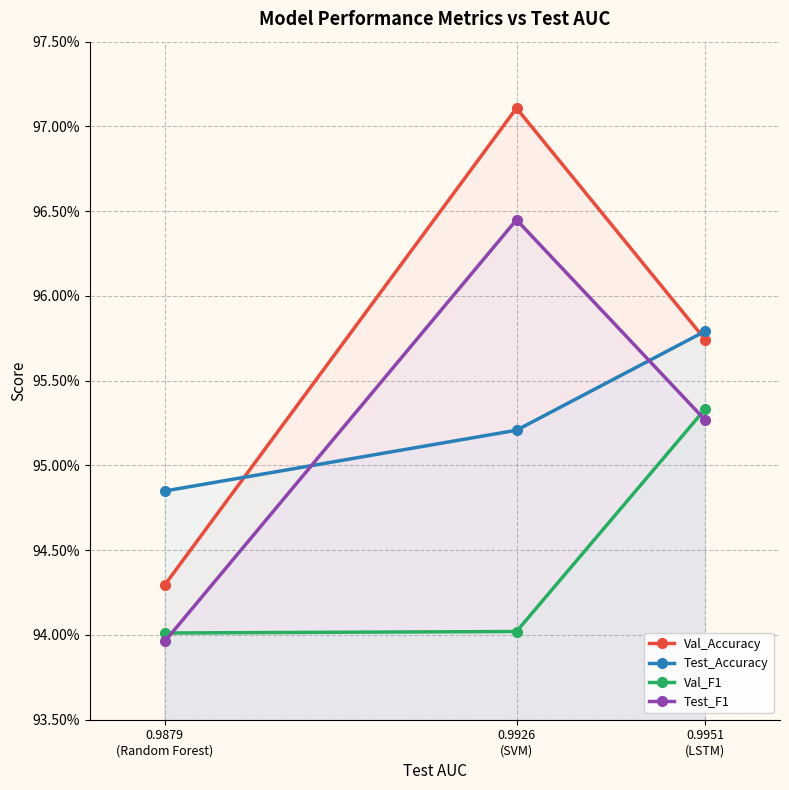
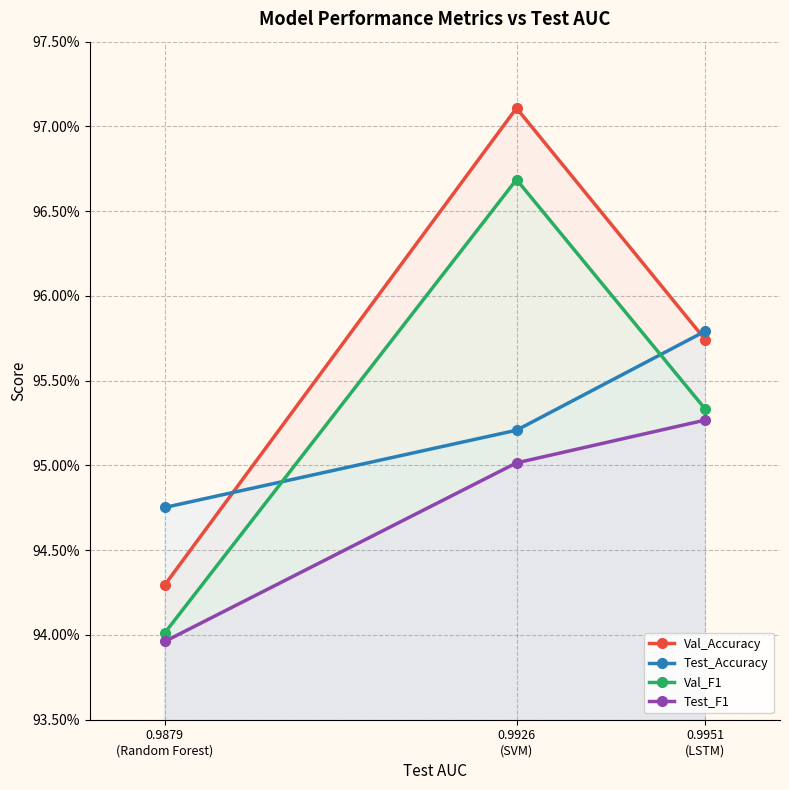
Test_Accuracy, 0.9879 (Random Forest): 94.85% -> 94.75%
Val_F1, 0.9926 (SVM): 94.02% -> 96.69%
Test_F1, 0.9926 (SVM): 96.45% -> 95.02%
